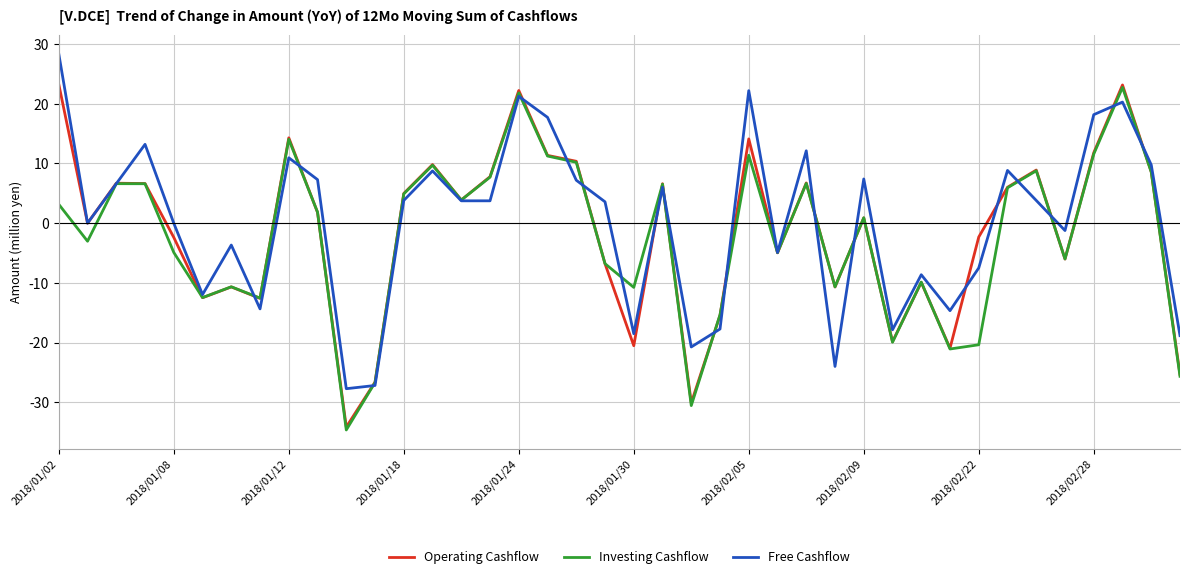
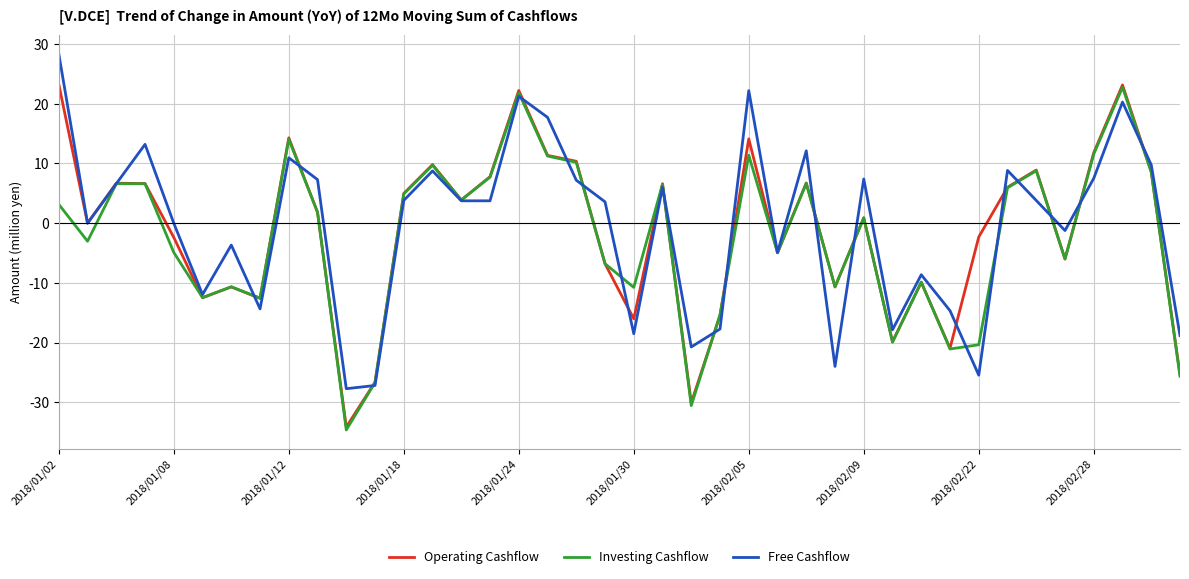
Operating Cashflow, 2018/01/30: -21 -> -16
Free Cashflow, 2018/02/22: -7 -> -25
Free Cashflow, 2018/02/28: 18 -> 8
